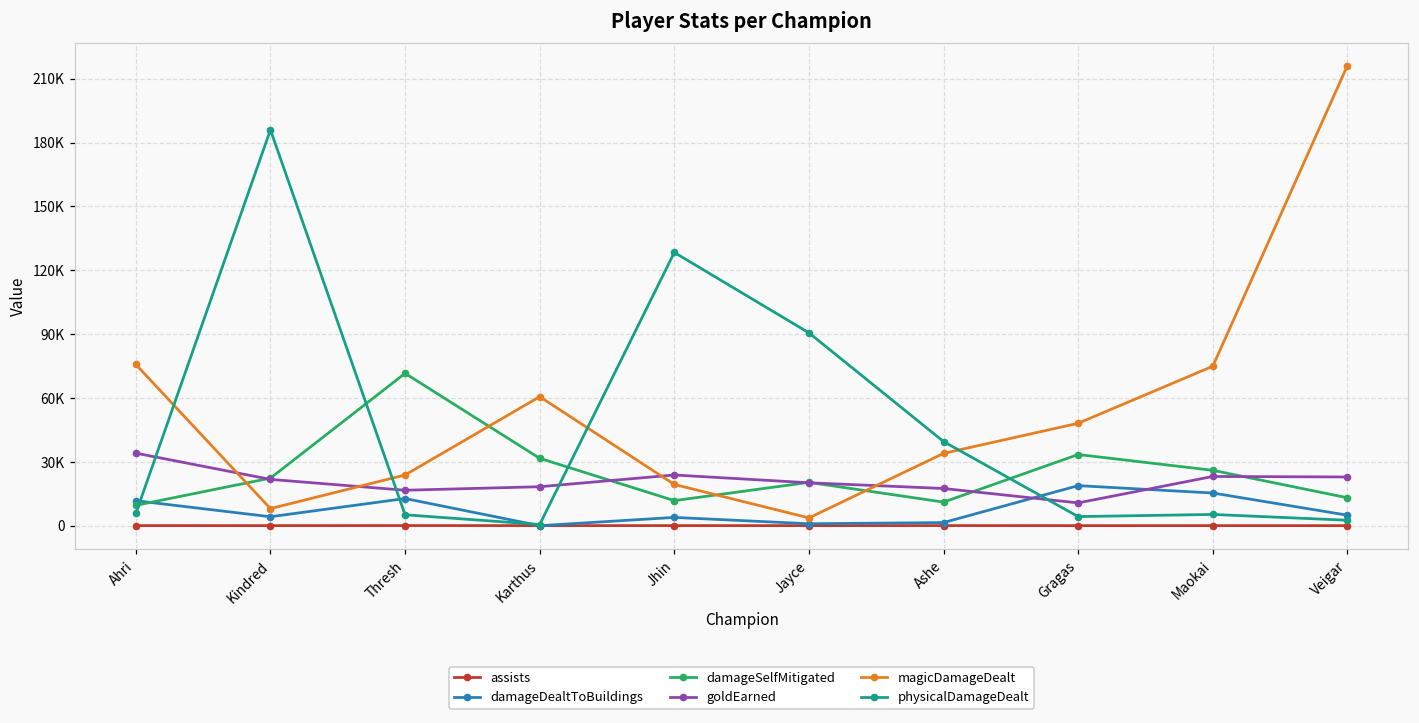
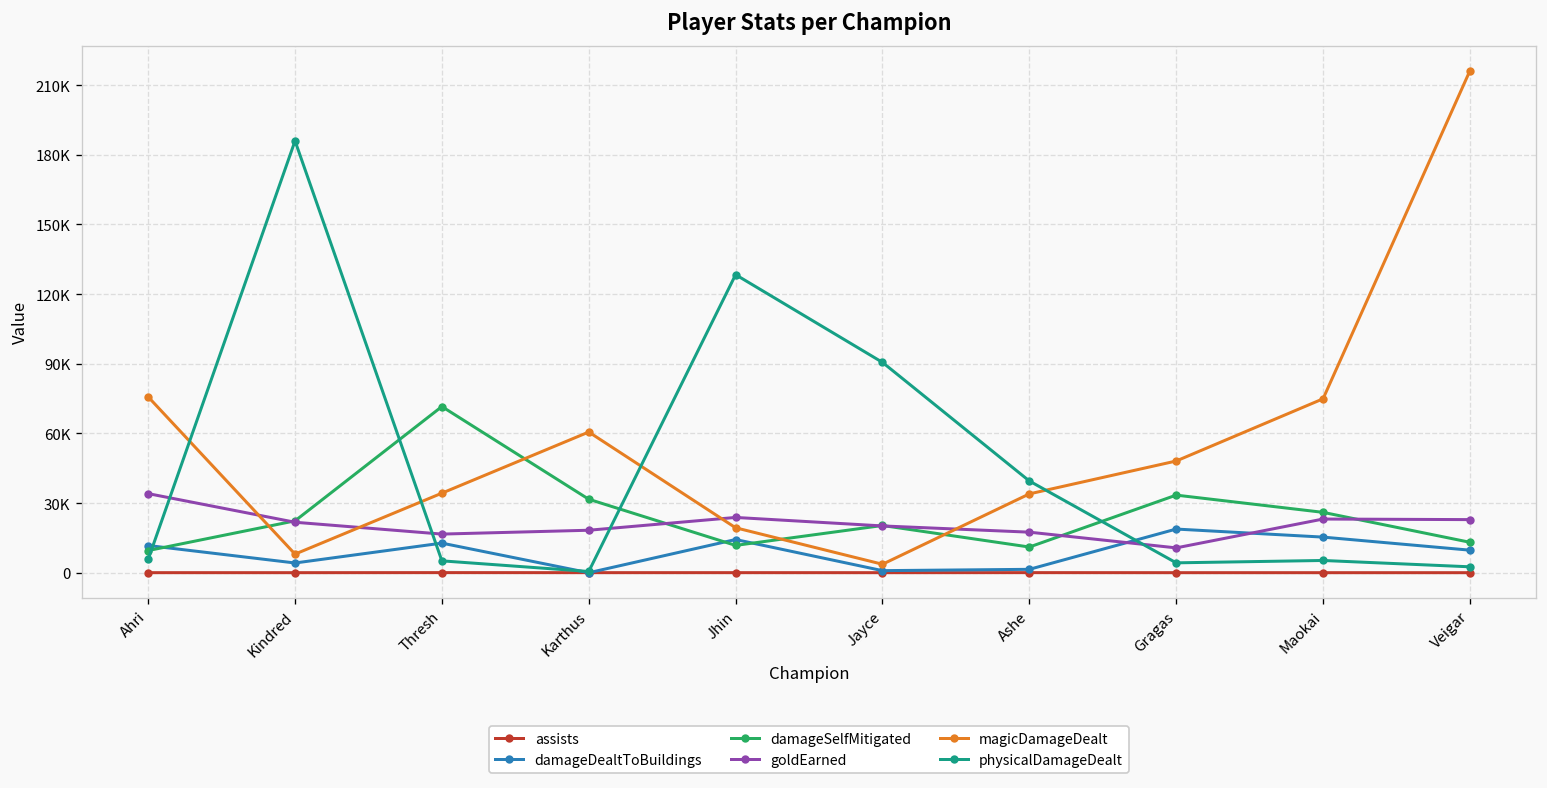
magicDamageDealt, Thresh: 24000 -> 34000
damageDealtToBuildings, Jhin: 4000 -> 14000
damageDealtToBuildings, Veigar: 5000 -> 10000
